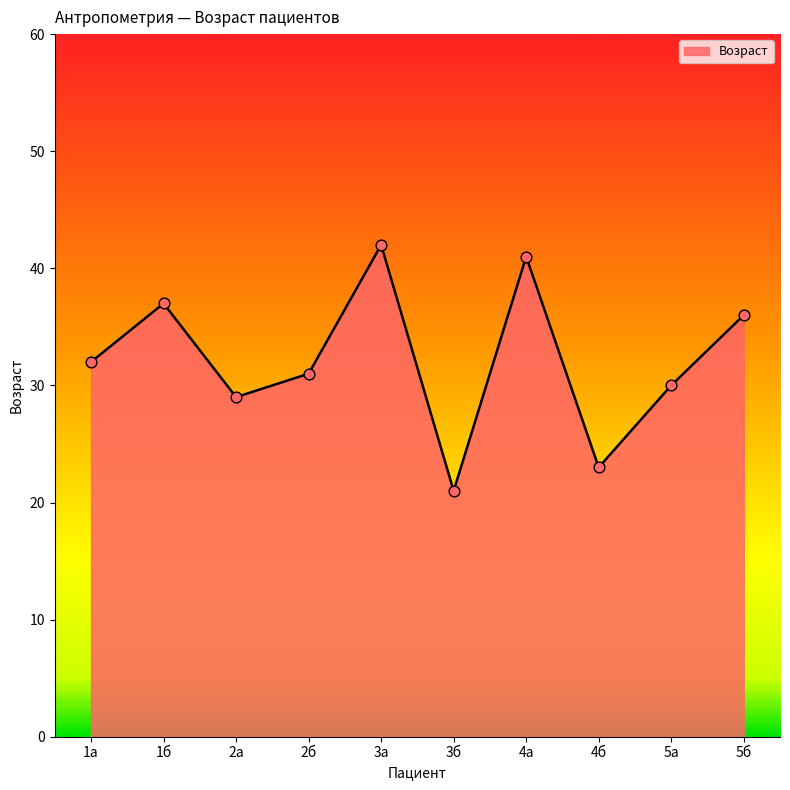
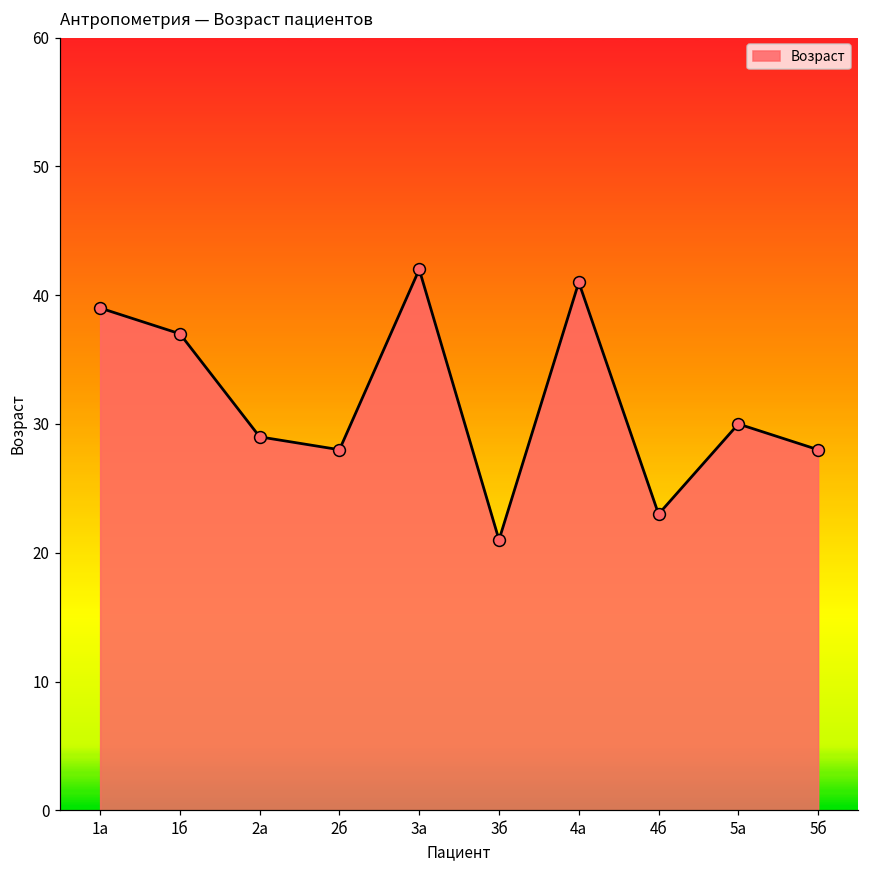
1а: 32 -> 39
2б: 31 -> 28
5б: 36 -> 28
